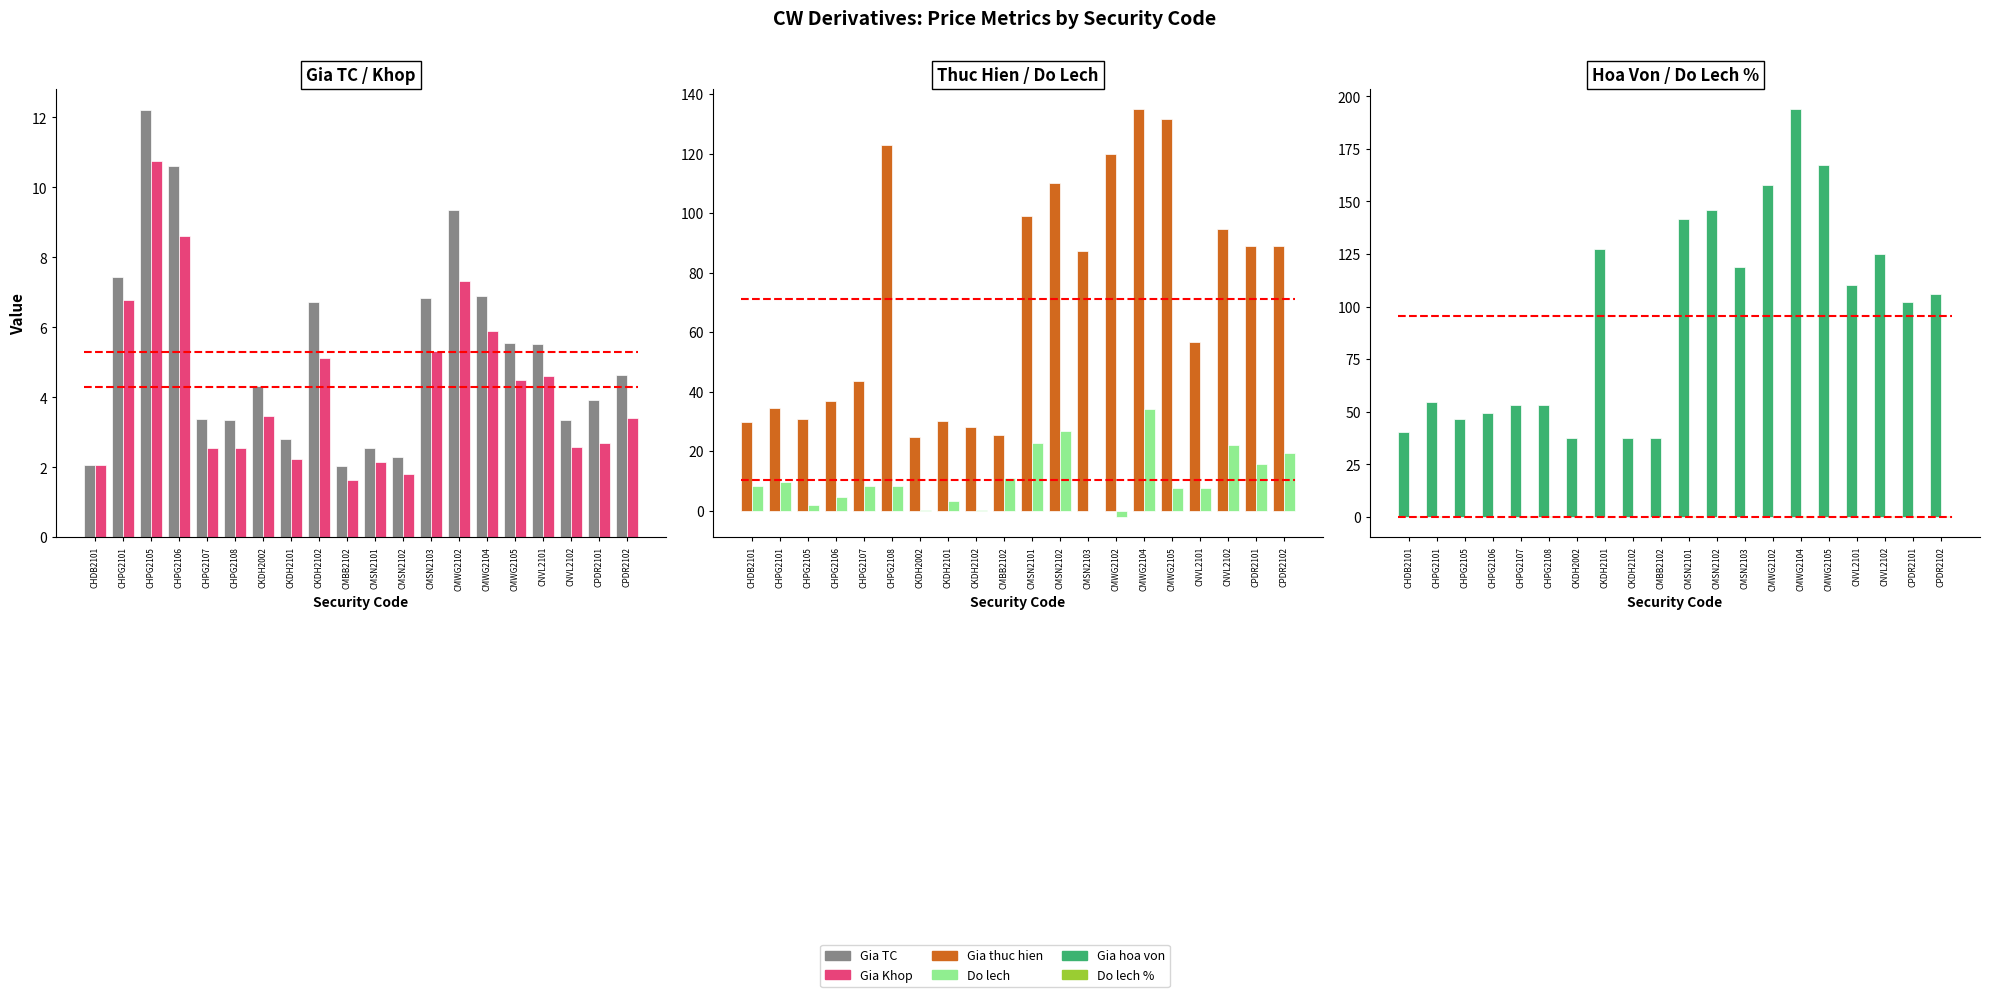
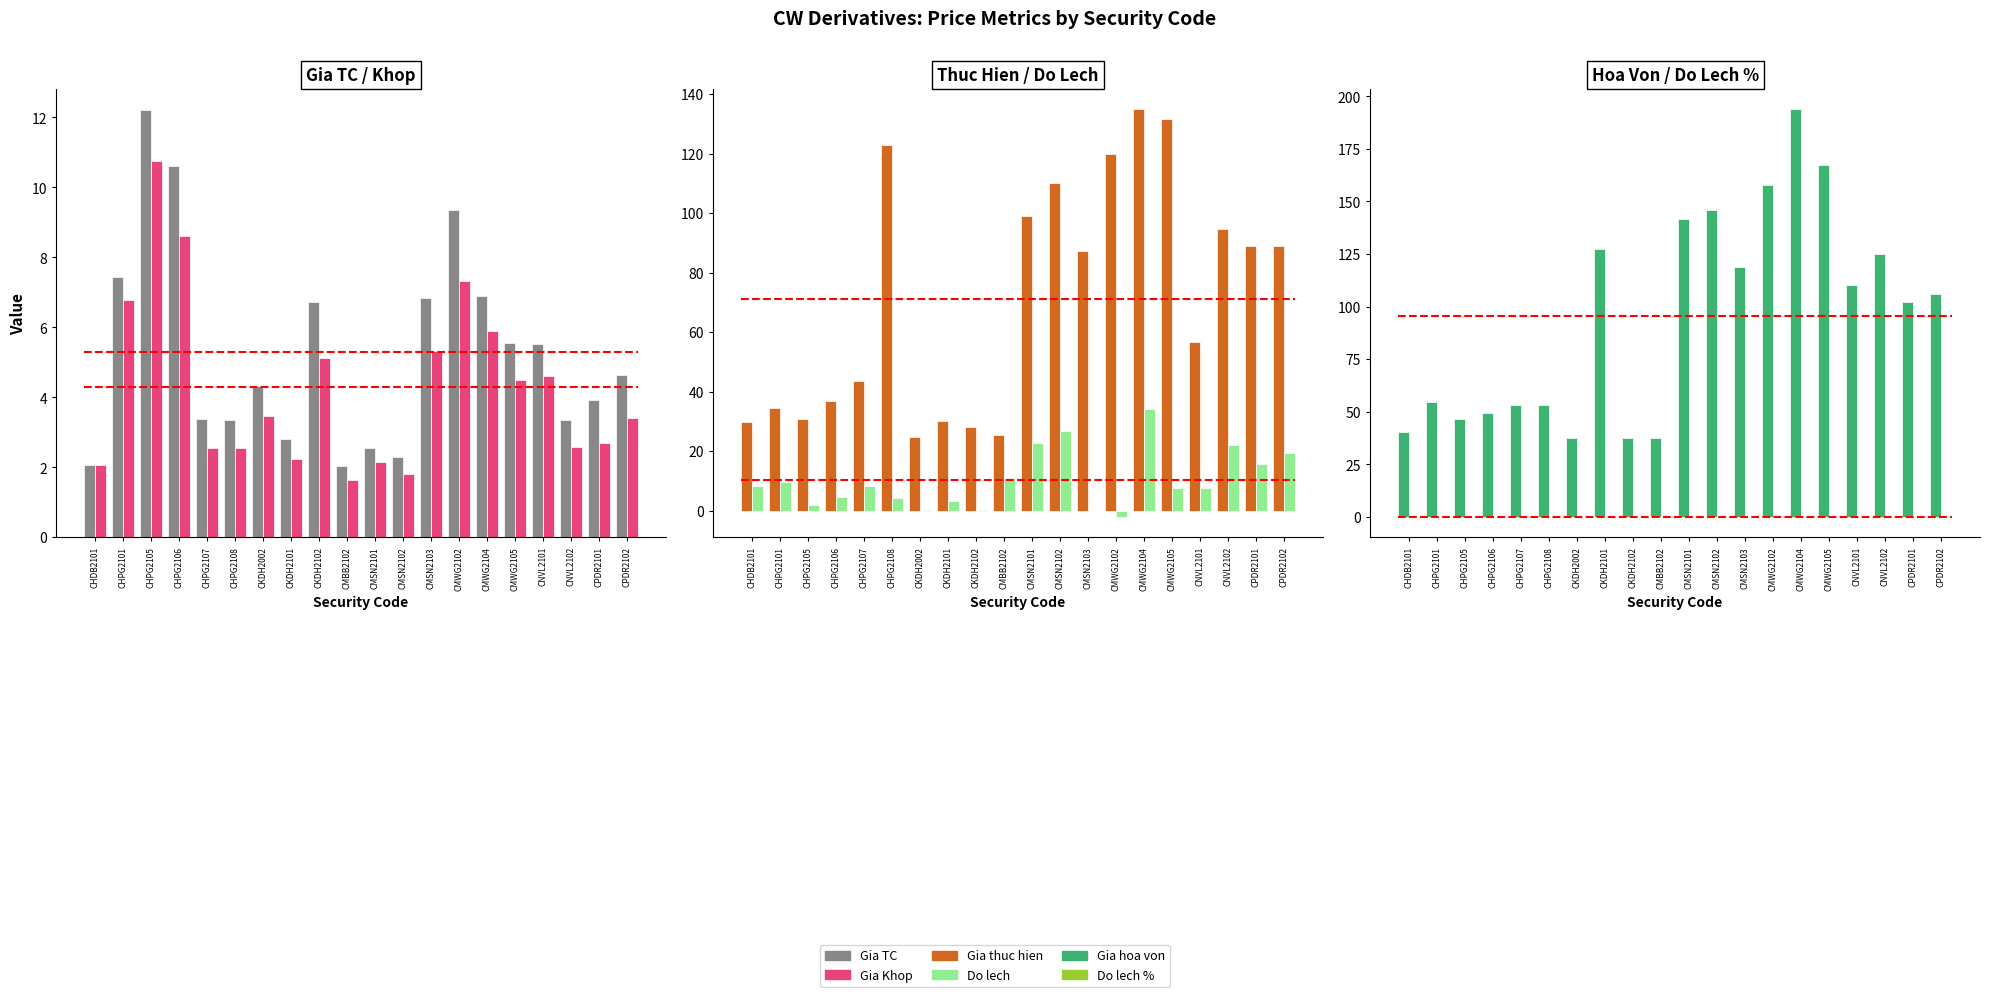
Thuc Hien / Do Lech, Do lech, CHPG2108: 8 -> 4
